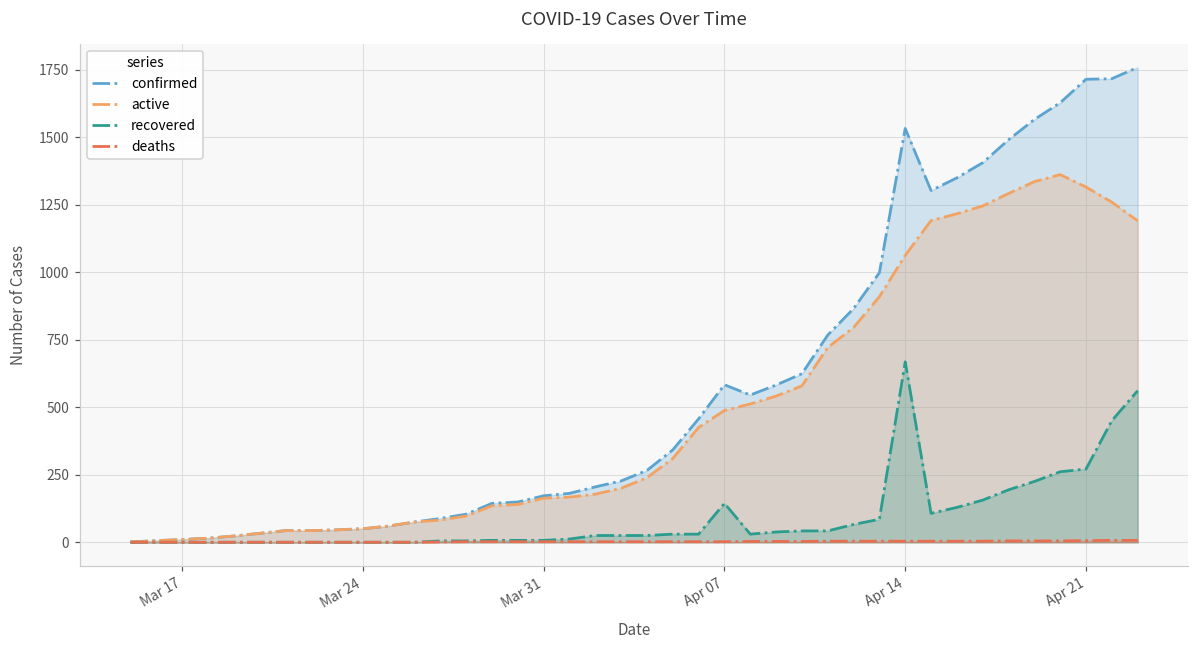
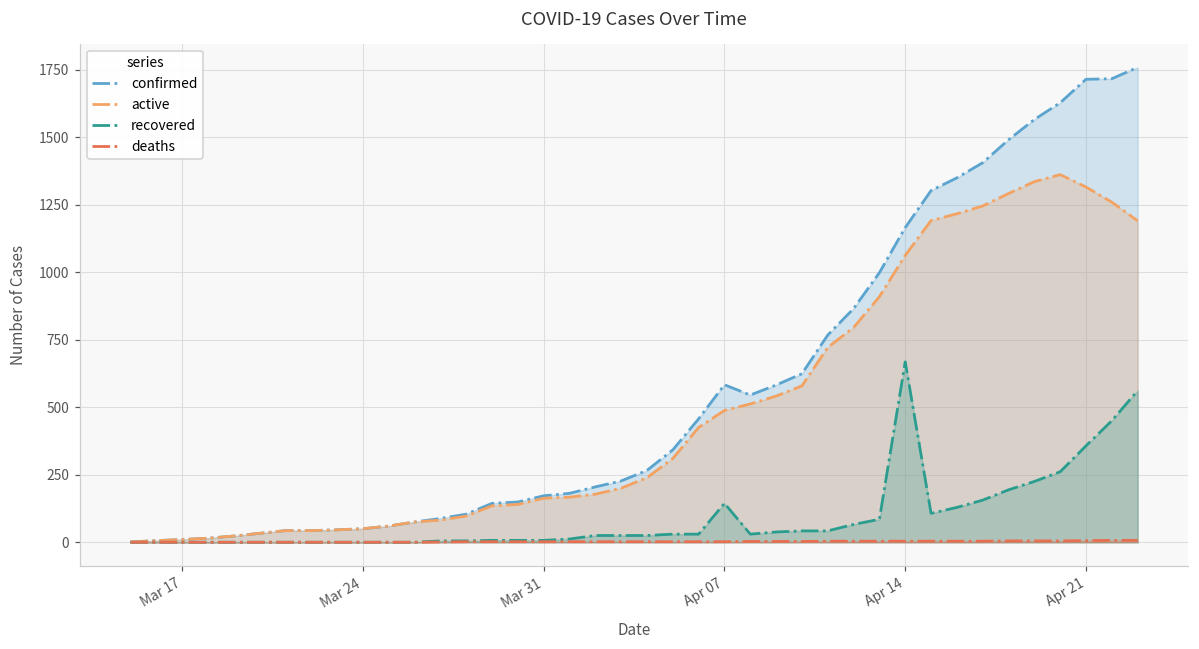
confirmed, Apr 14: 1530 -> 1170
recovered, Apr 21: 270 -> 360
